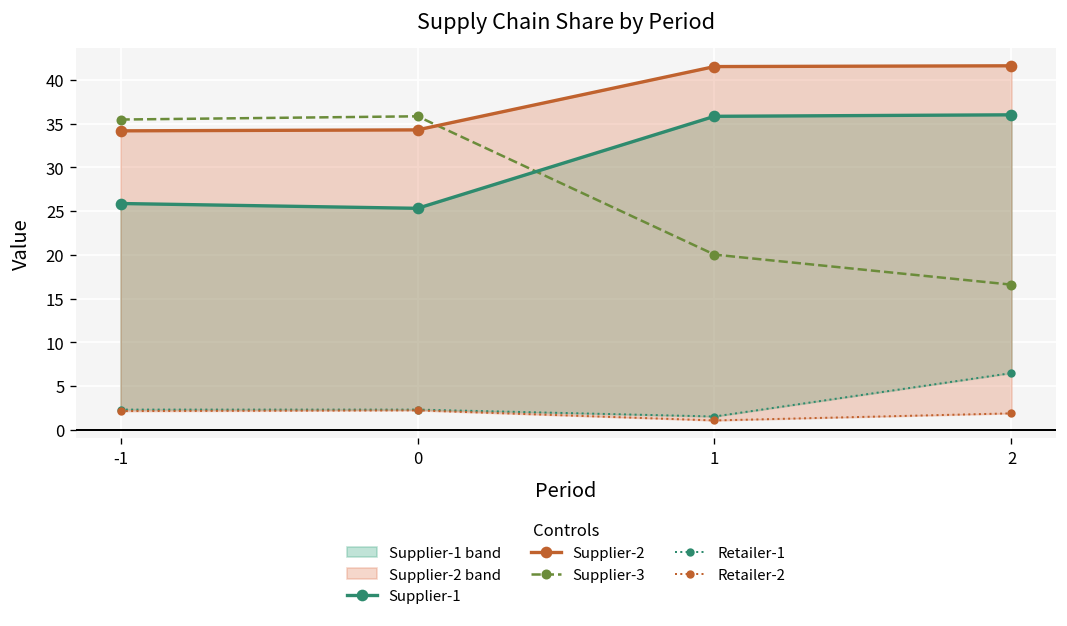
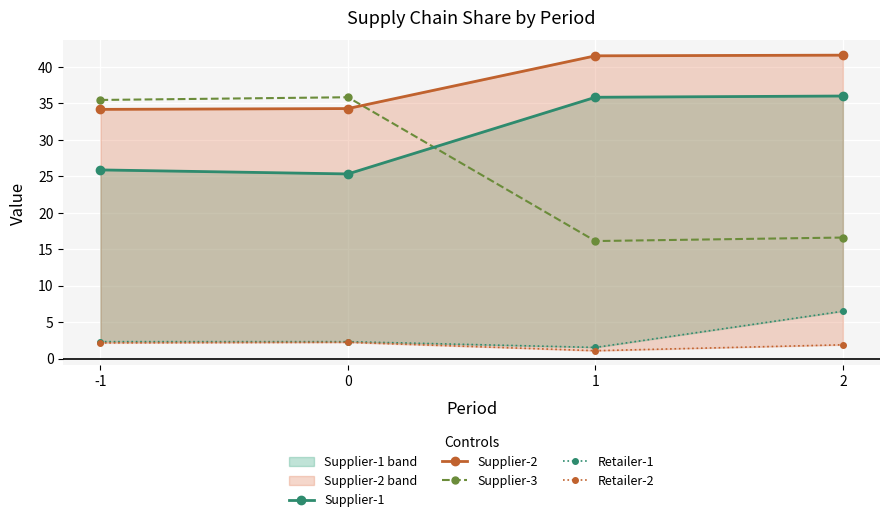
Supplier-3, 1: 20 -> 16
